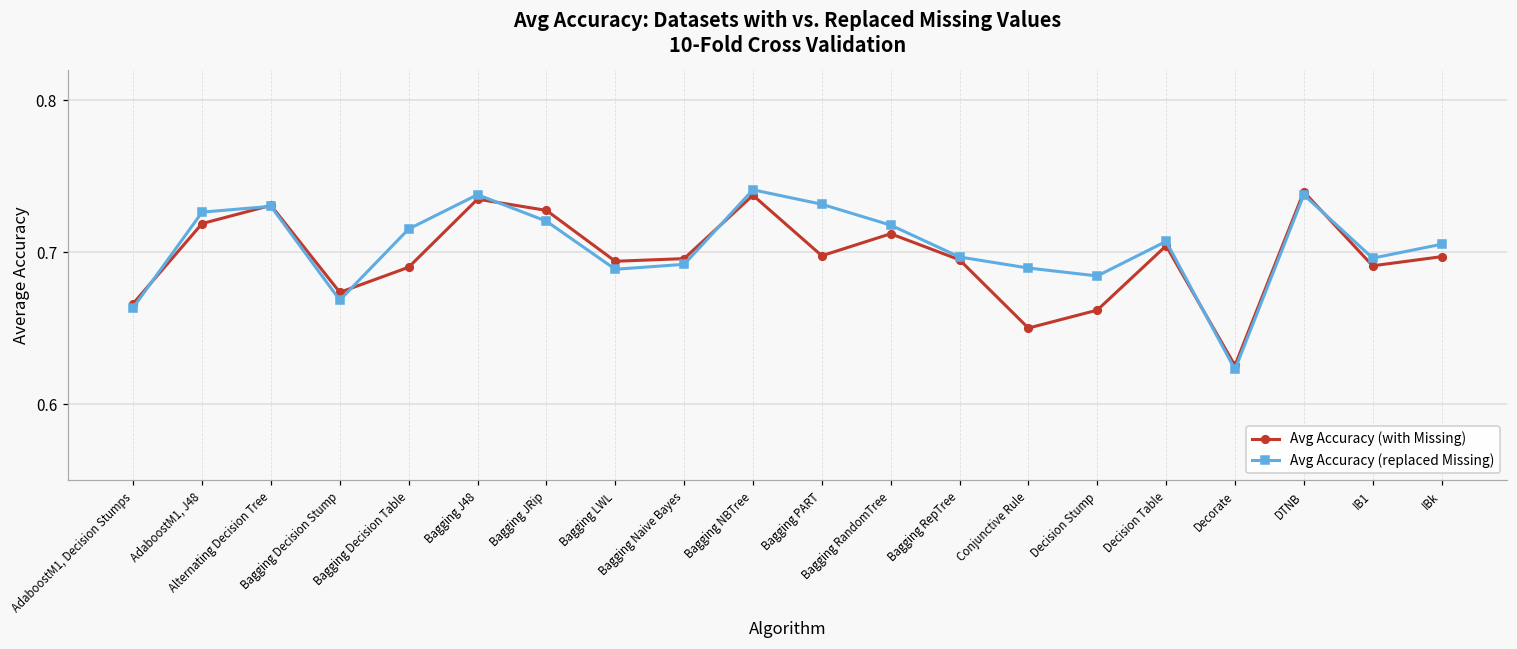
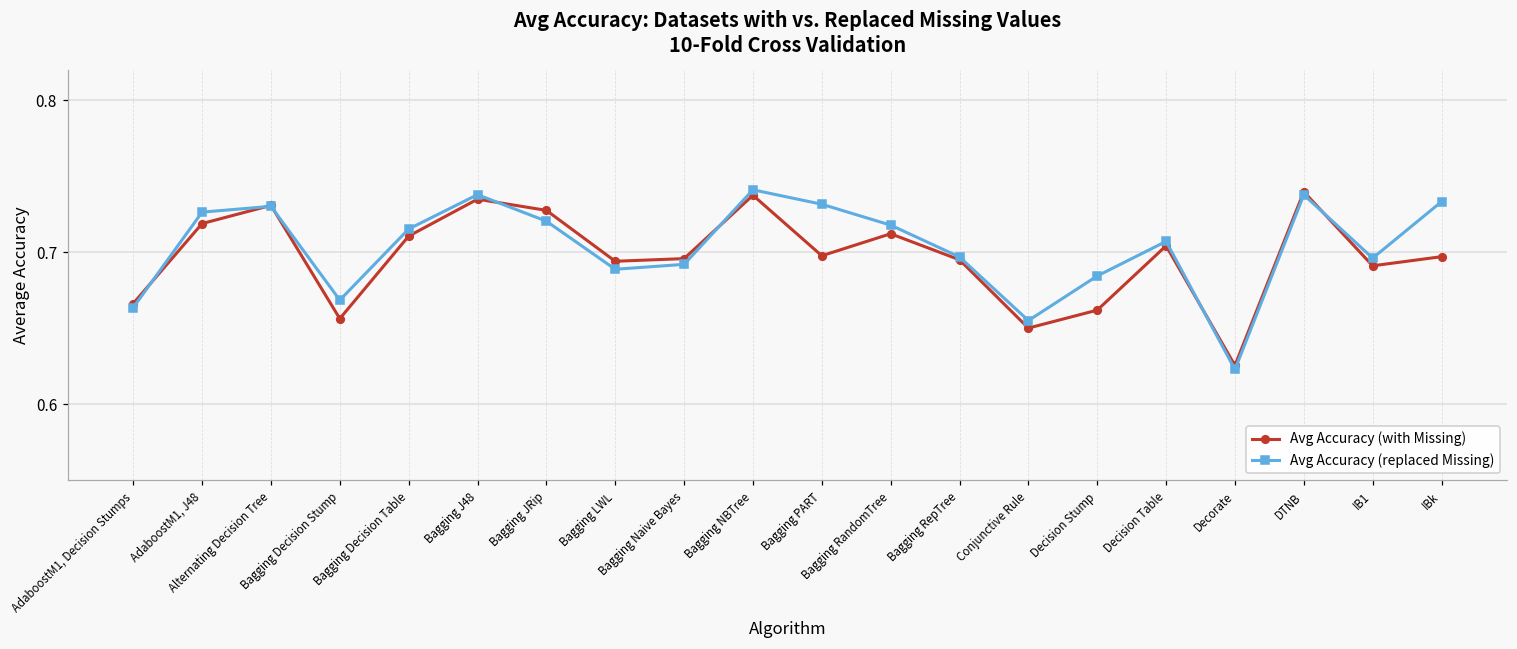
Avg Accuracy (with Missing), Bagging Decision Stump: 0.674 -> 0.656
Avg Accuracy (with Missing), Bagging Decision Table: 0.690 -> 0.711
Avg Accuracy (replaced Missing), Conjunctive Rule: 0.690 -> 0.655
Avg Accuracy (replaced Missing), IBk: 0.705 -> 0.733
